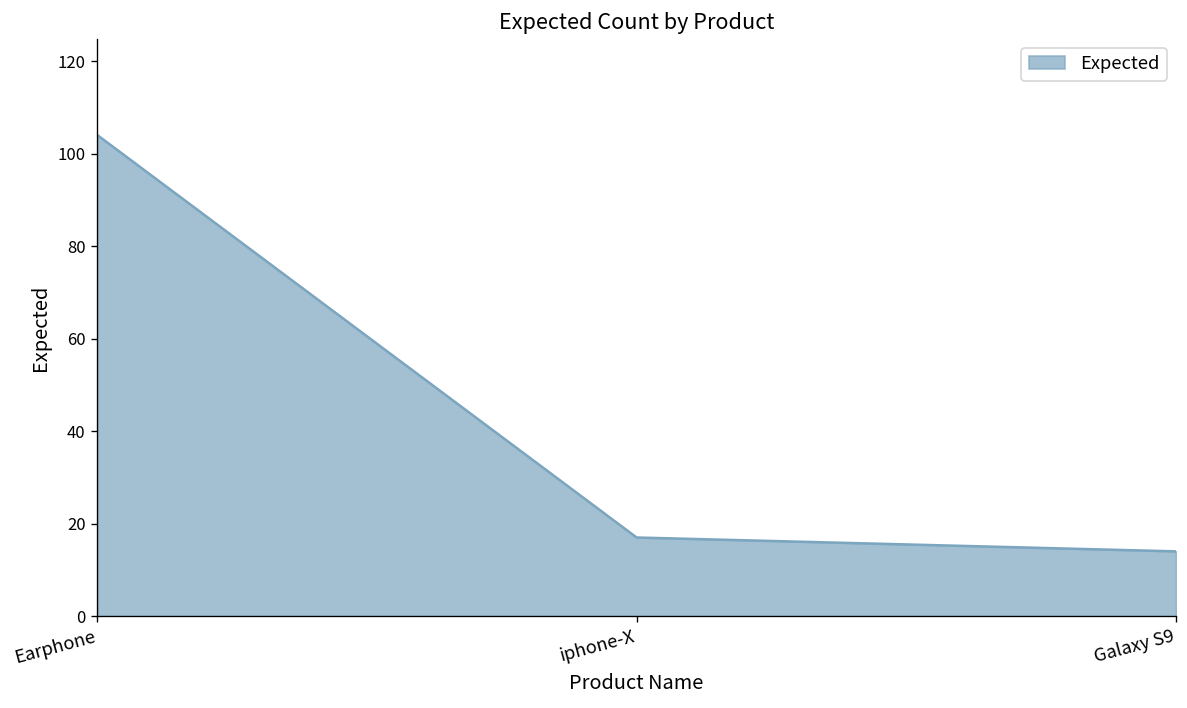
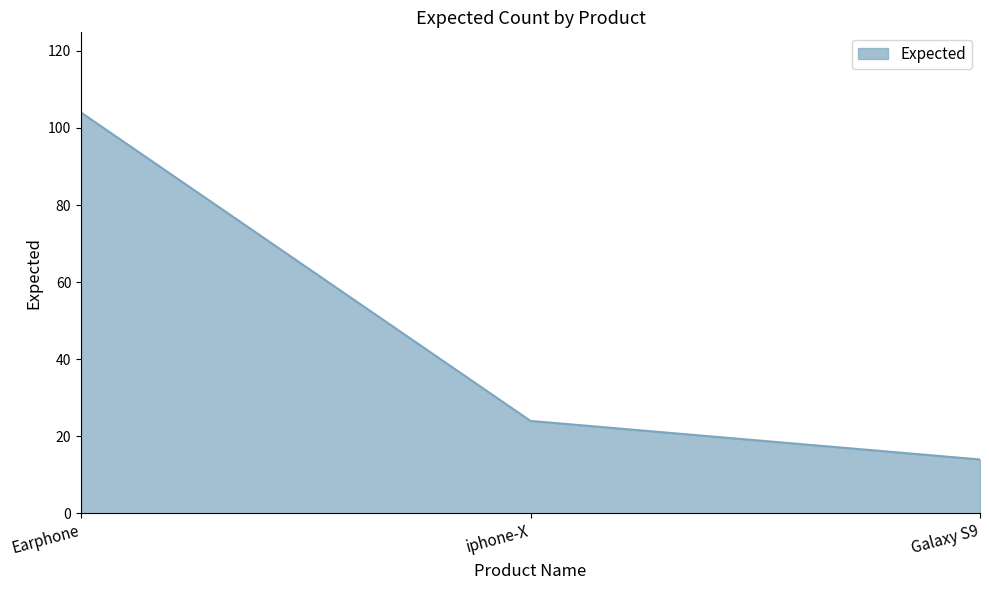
iphone-X: 17 -> 24
